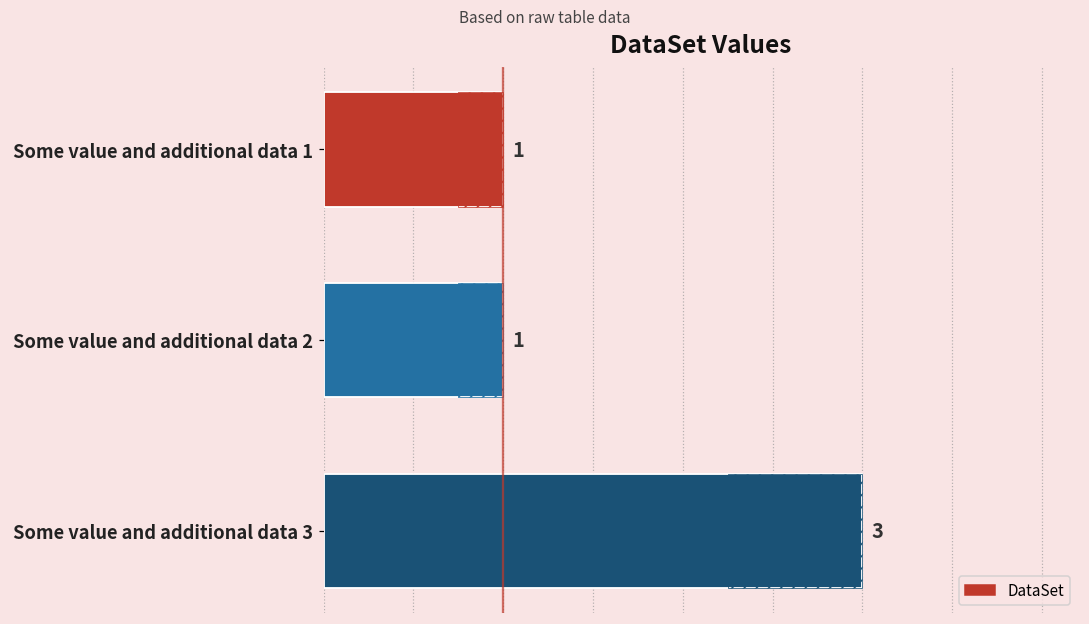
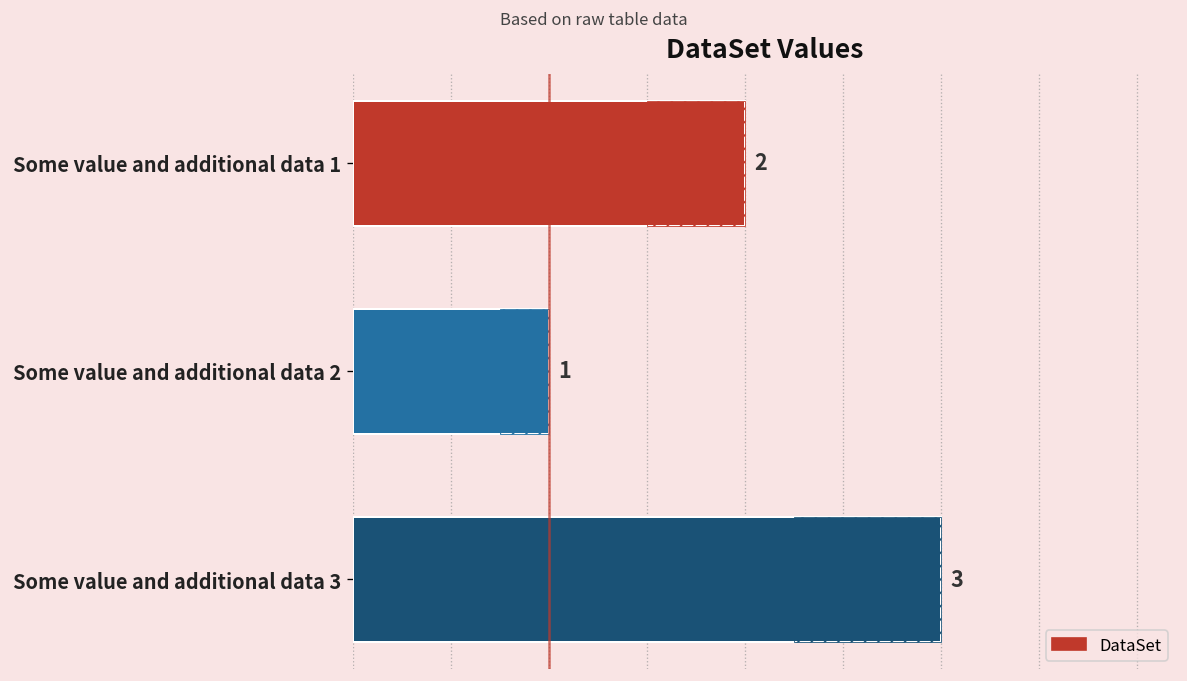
DataSet, Some value and additional data 1: 1 -> 2
